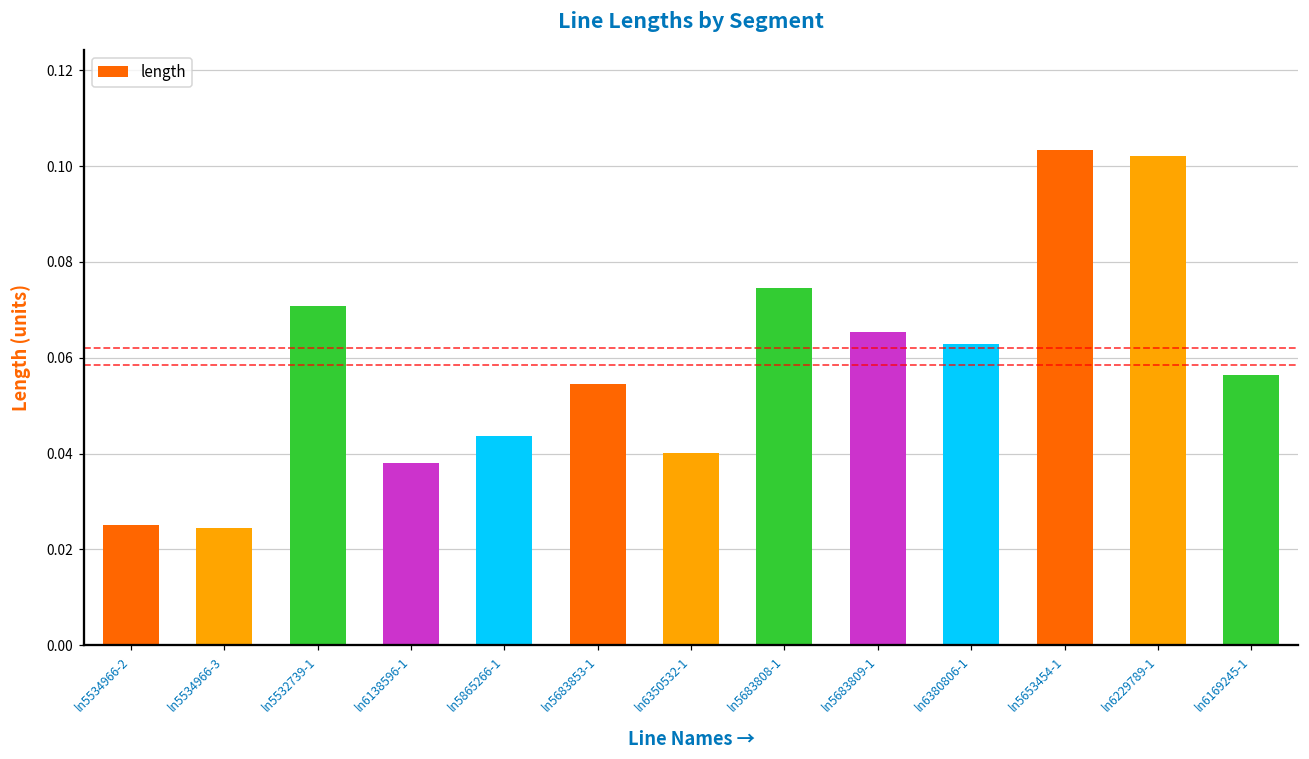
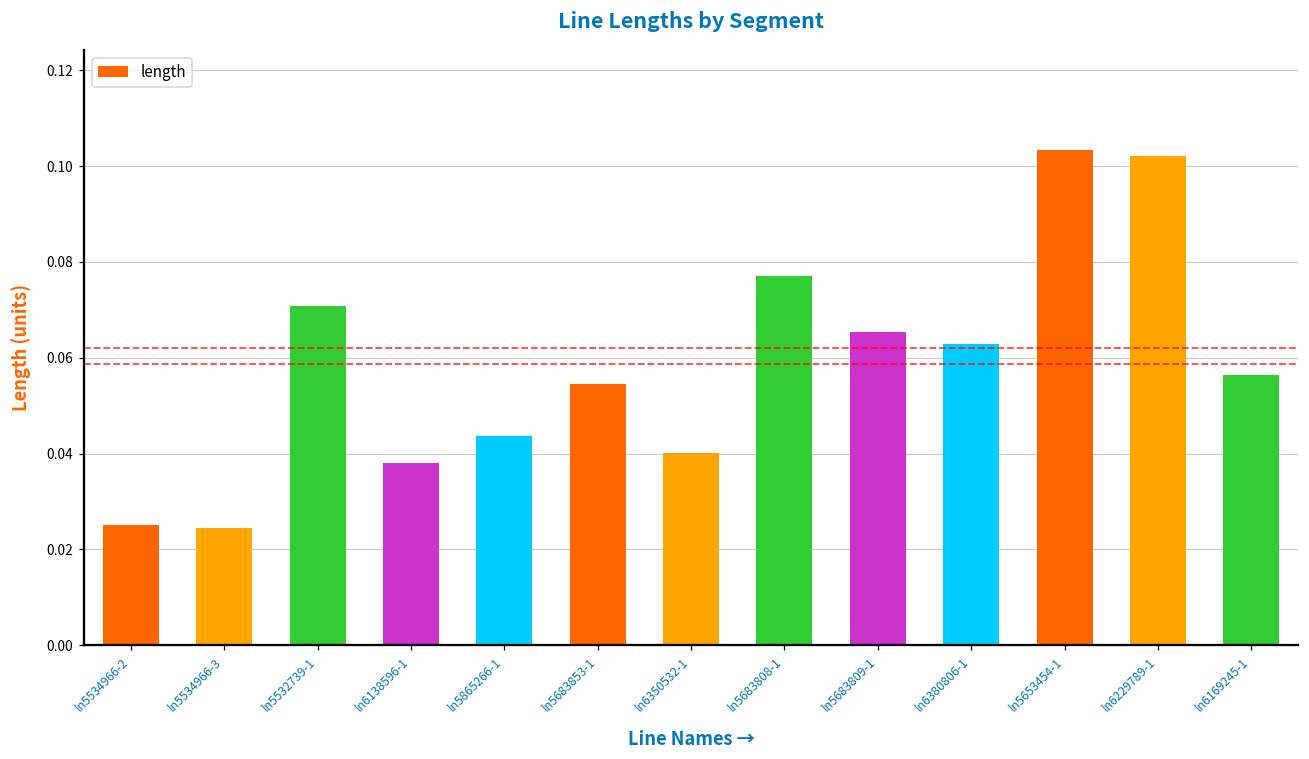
ln5683808-1: 0.075 -> 0.077
